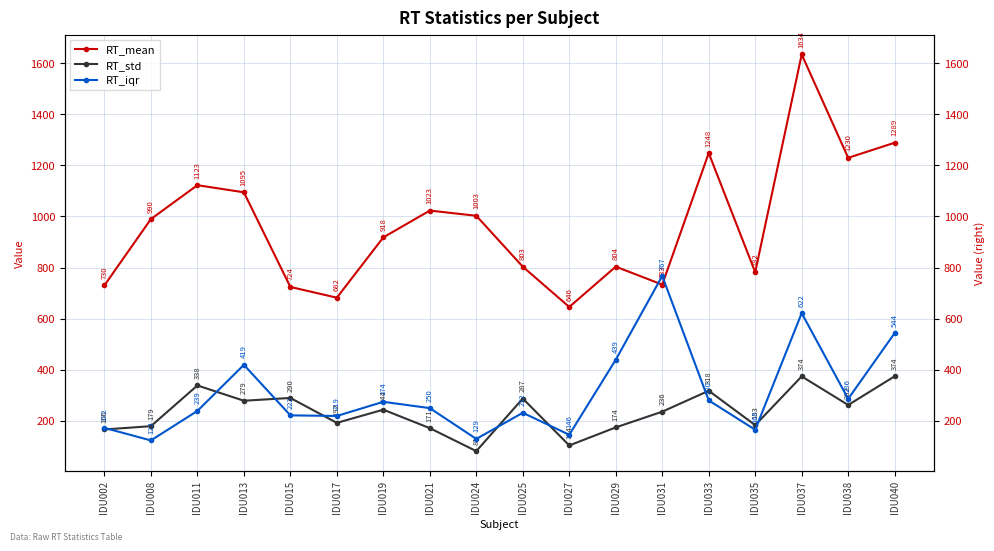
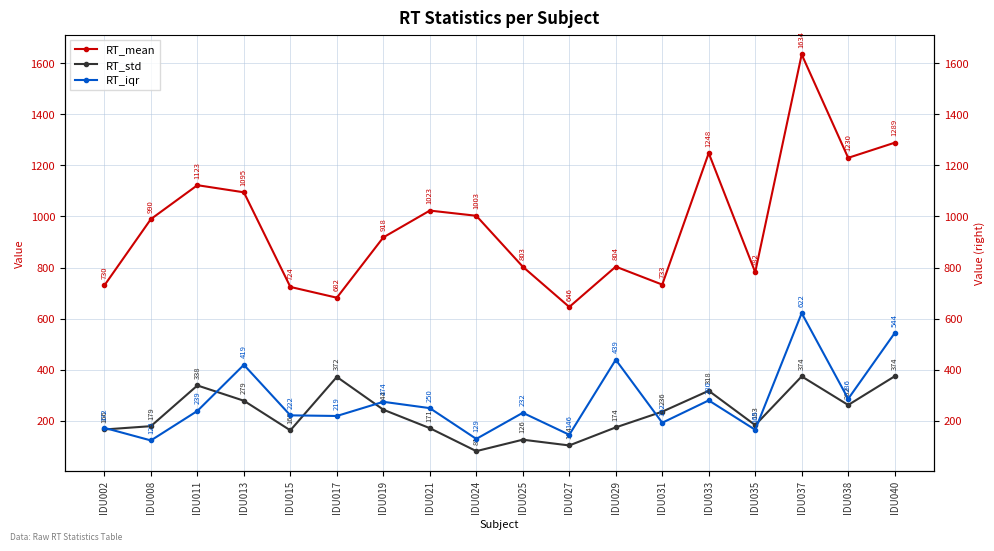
RT_std, IDU015: 290 -> 163
RT_std, IDU017: 192 -> 372
RT_std, IDU025: 287 -> 126
RT_iqr, IDU031: 767 -> 192
